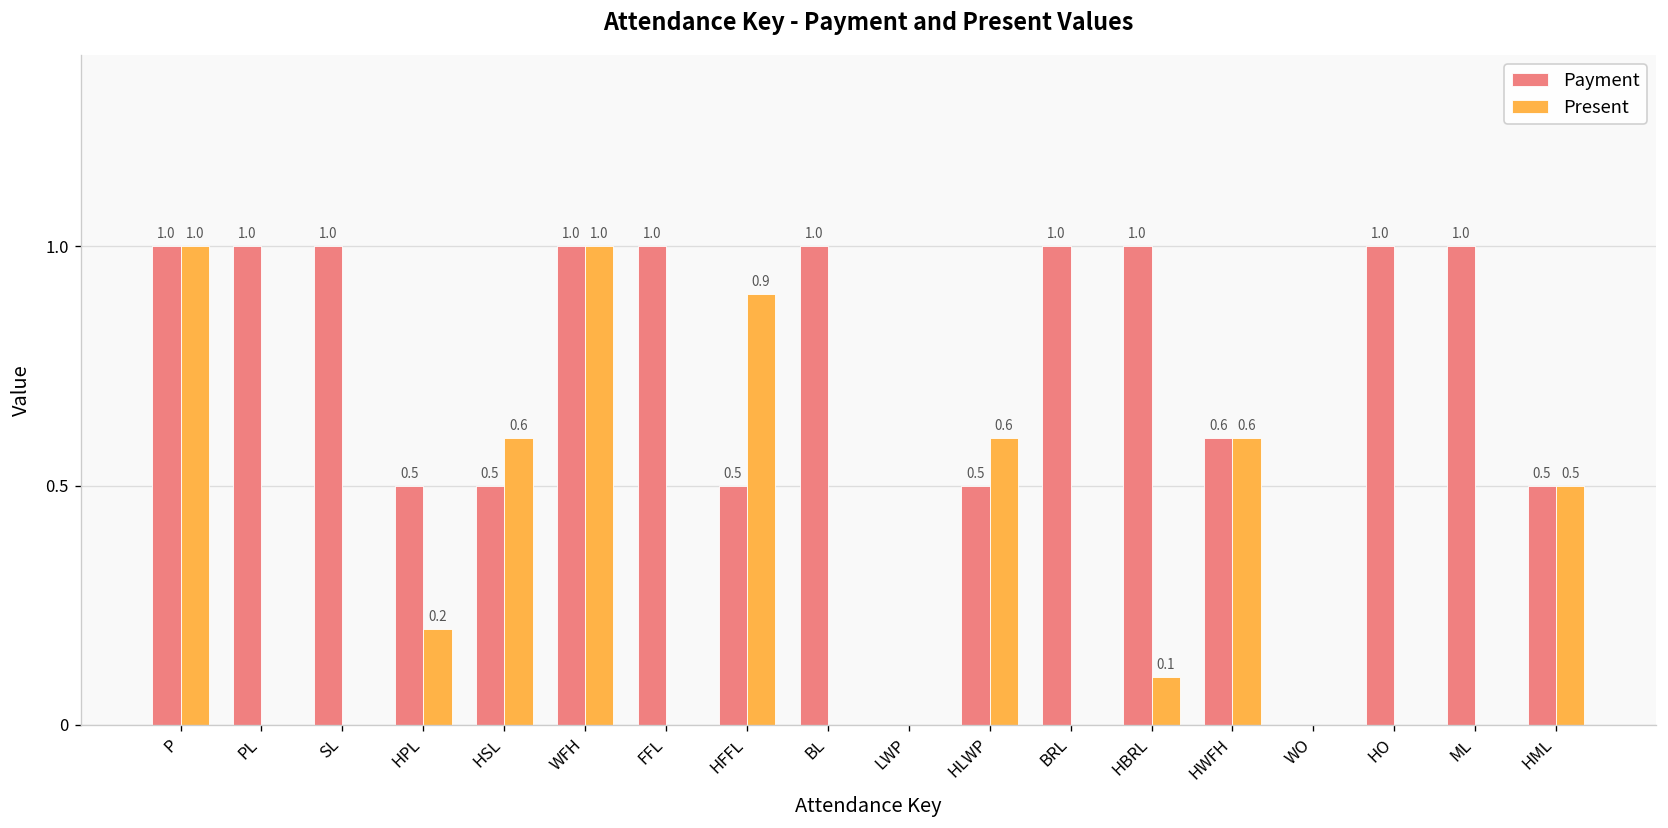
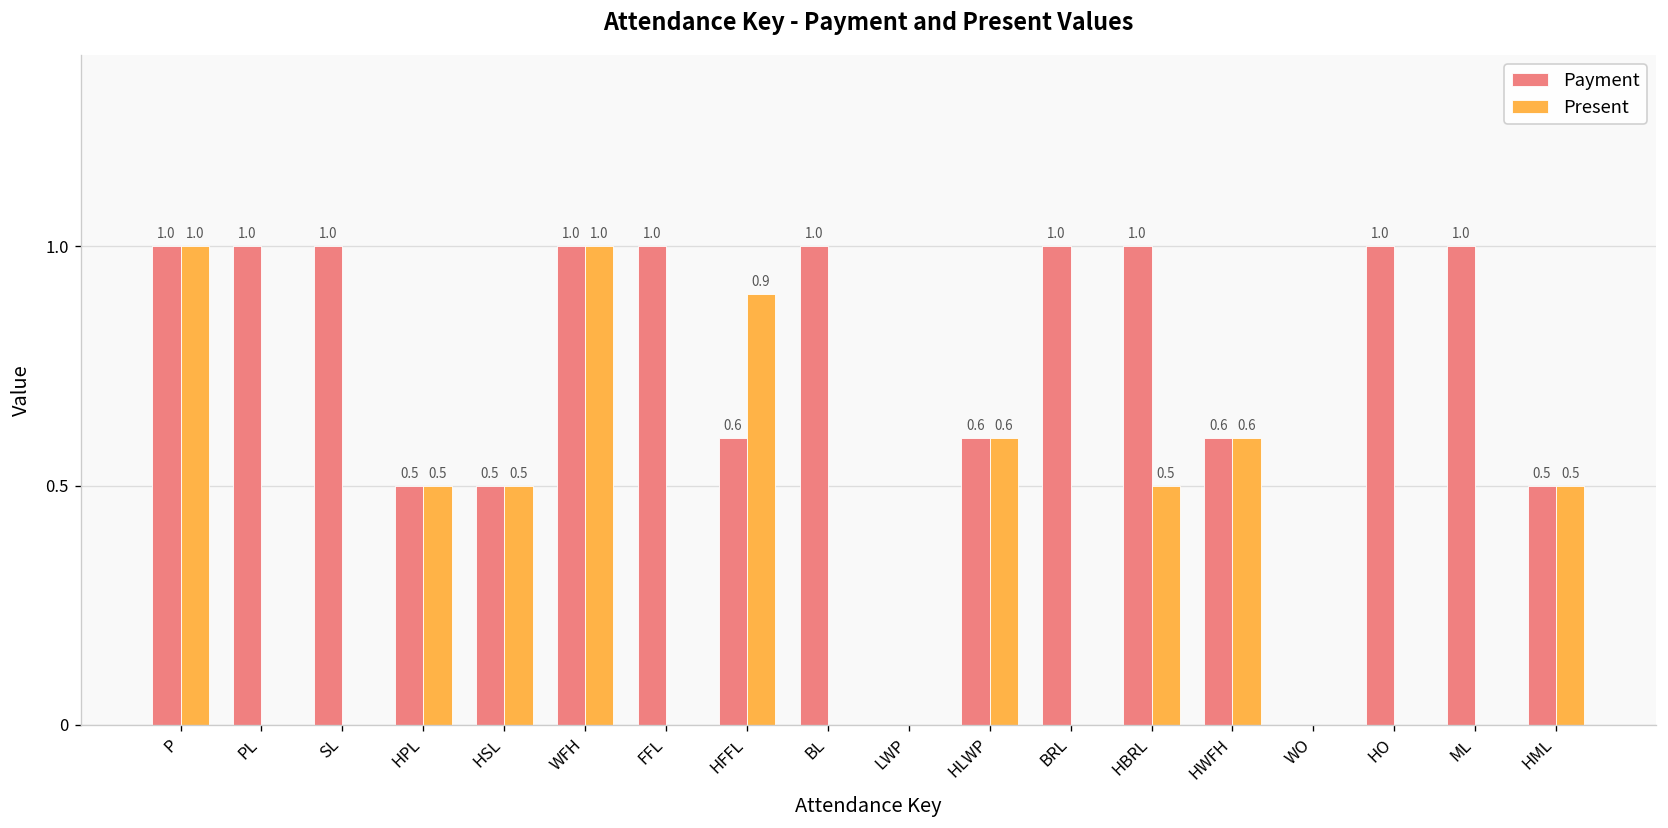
Present, HPL: 0.2 -> 0.5
Present, HSL: 0.6 -> 0.5
Payment, HFFL: 0.5 -> 0.6
Payment, HLWP: 0.5 -> 0.6
Present, HBRL: 0.1 -> 0.5
